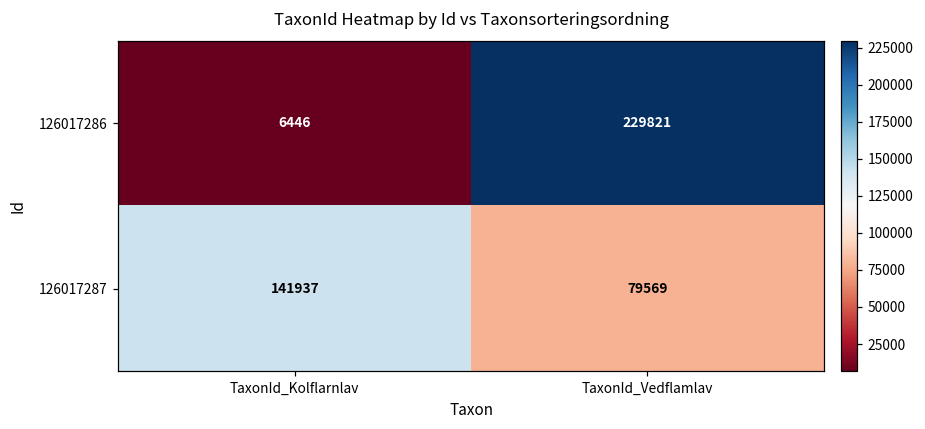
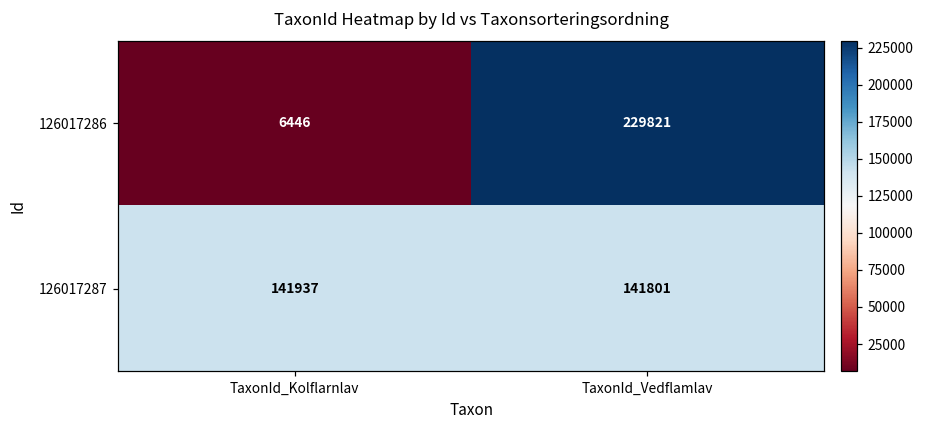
126017287, TaxonId_Vedflamlav: 79569 -> 141801
